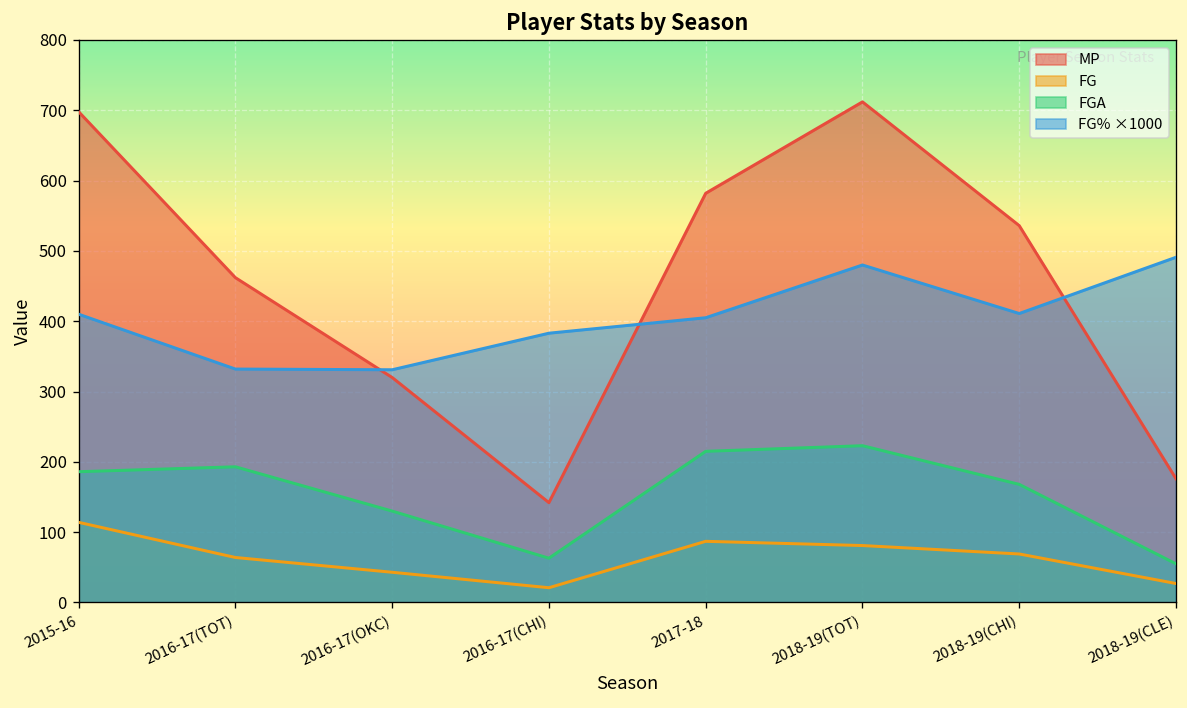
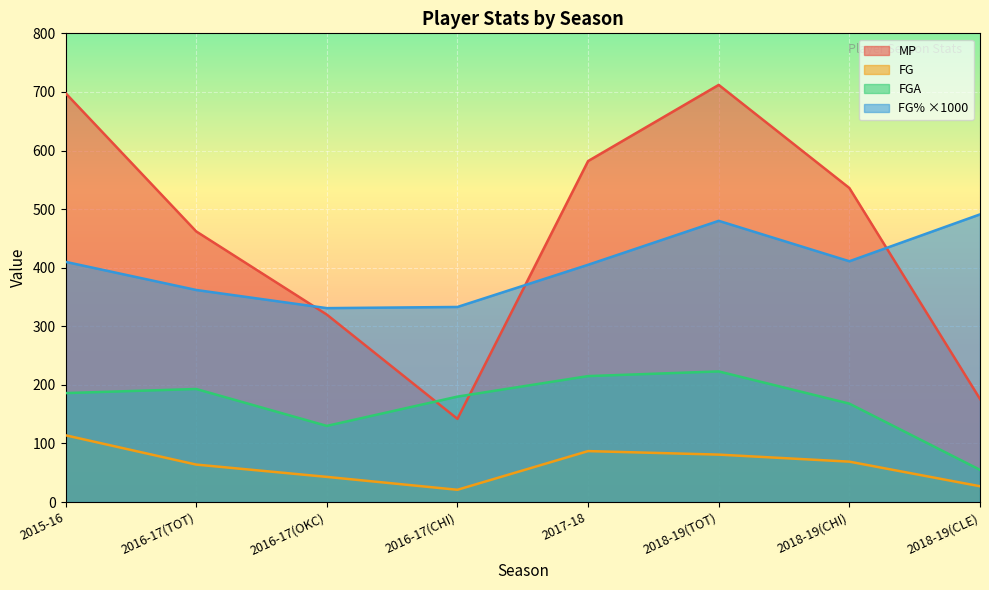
FG% ×1000, 2016-17(TOT): 330 -> 360
FGA, 2016-17(CHI): 60 -> 180
FG% ×1000, 2016-17(CHI): 380 -> 330
